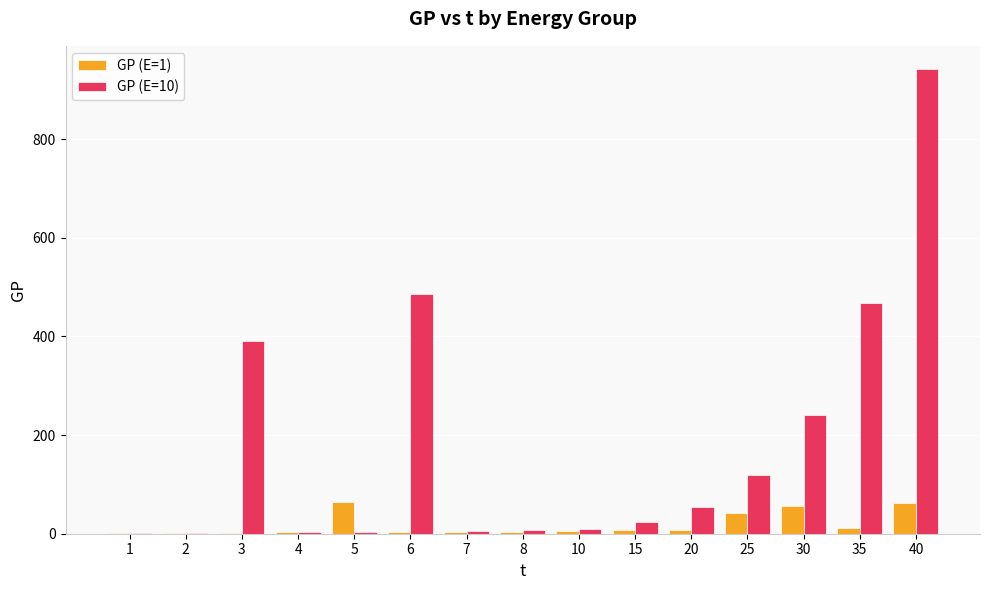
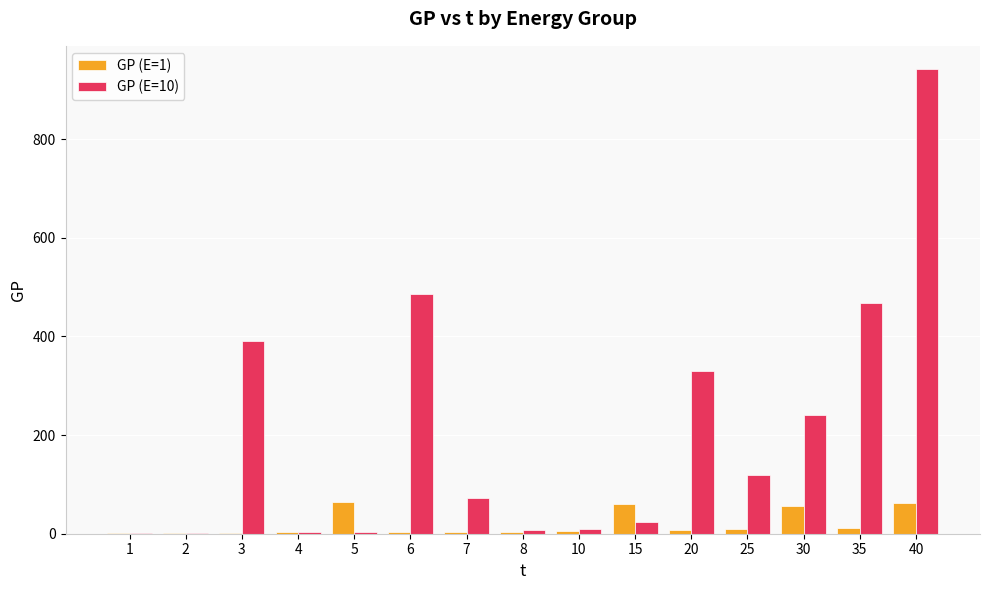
GP (E=10), 7: 10 -> 70
GP (E=1), 15: 10 -> 60
GP (E=10), 20: 50 -> 330
GP (E=1), 25: 40 -> 10
